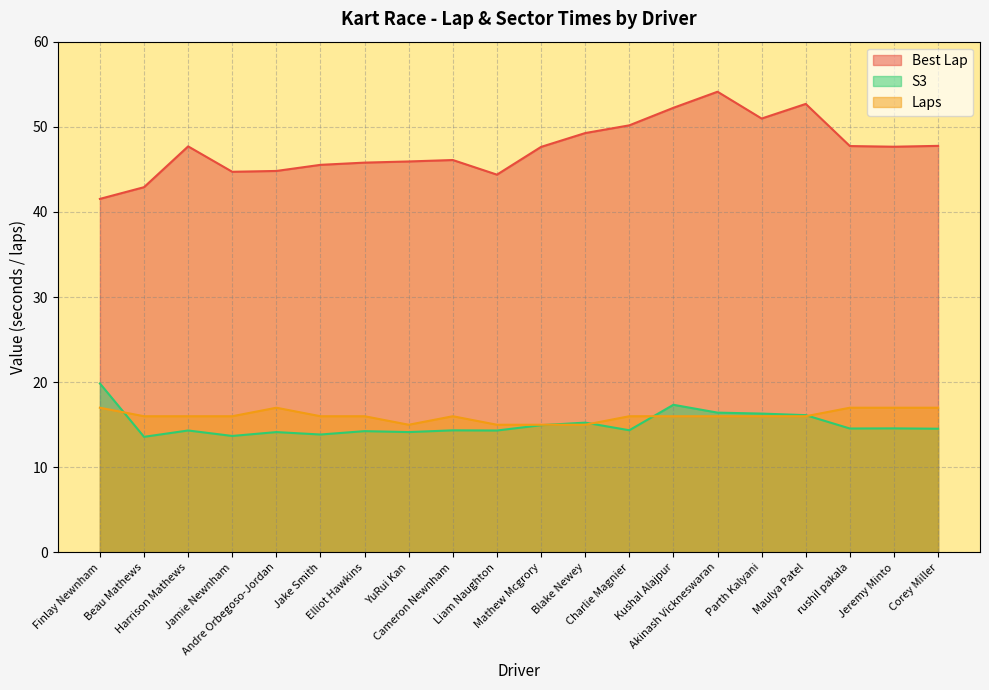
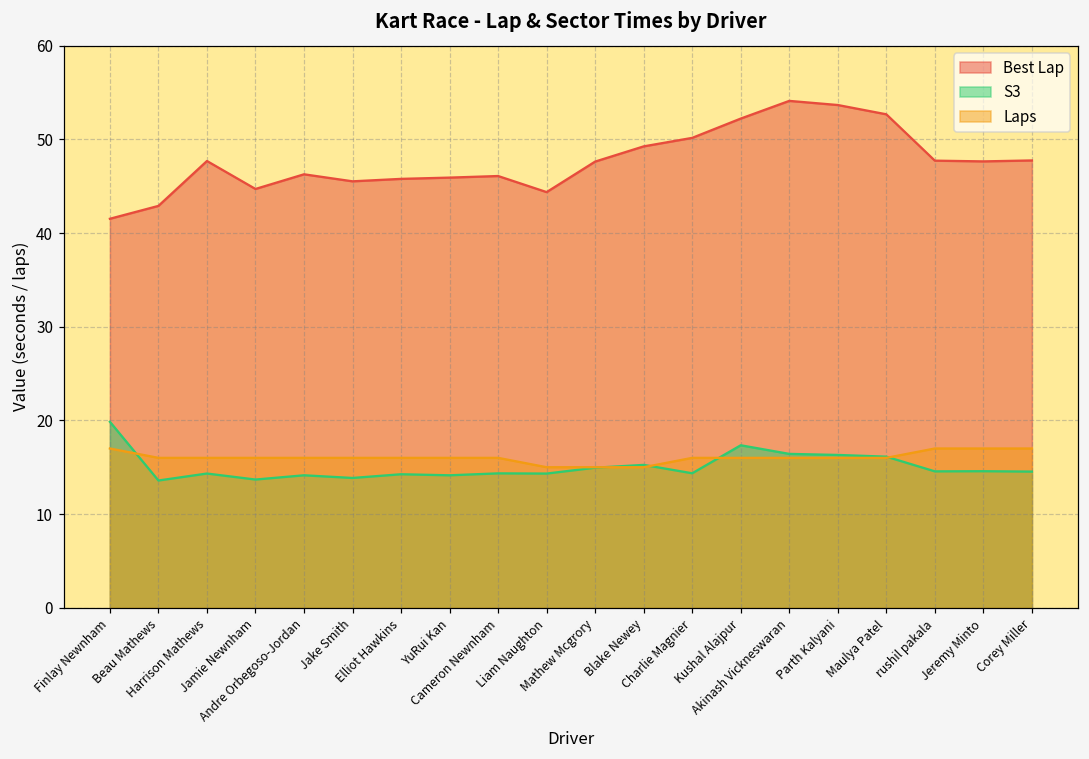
Best Lap, Andre Orbegoso-Jordan: 45 -> 46
Laps, Andre Orbegoso-Jordan: 17 -> 16
Laps, YuRui Kan: 15 -> 16
Best Lap, Parth Kalyani: 51 -> 54
